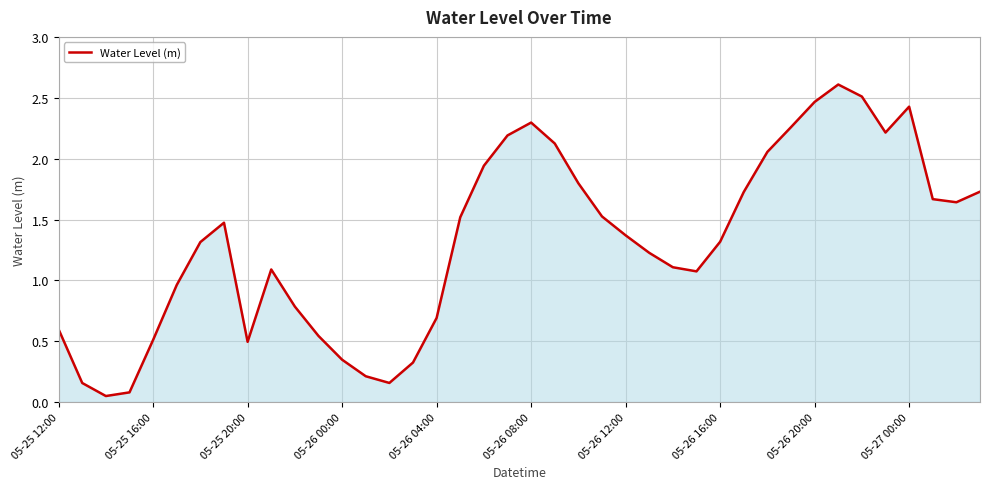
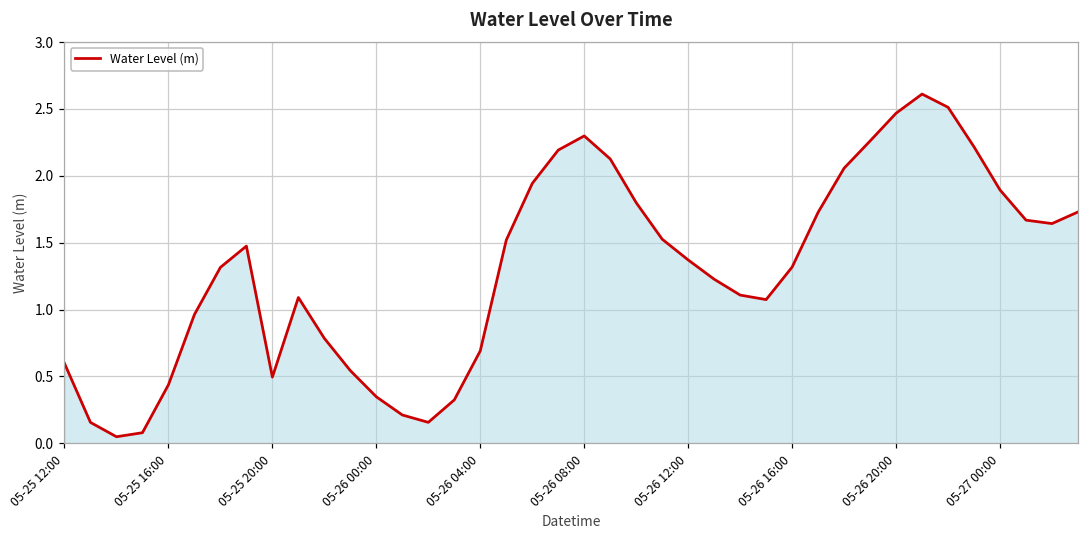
05-25 16:00: 0.51 -> 0.44
05-27 00:00: 2.43 -> 1.89
